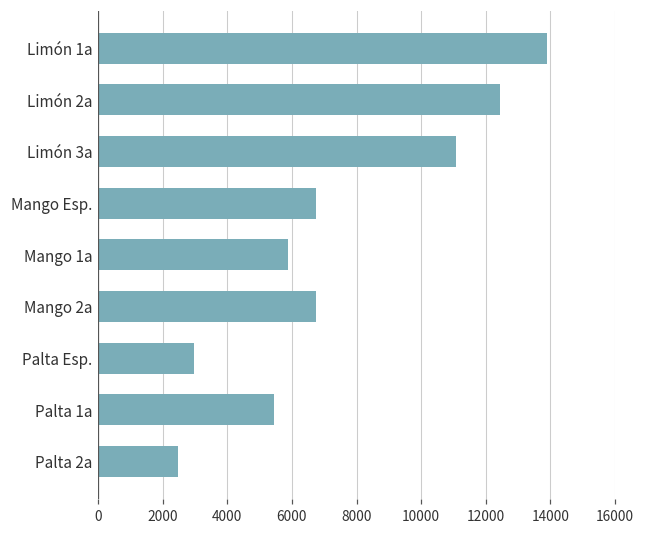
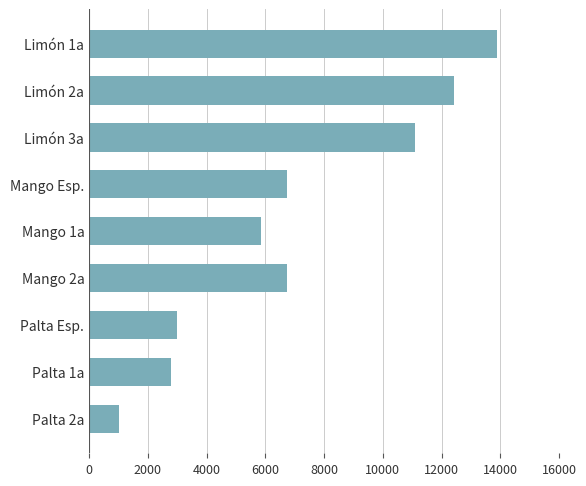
Palta 1a: 5400 -> 2800
Palta 2a: 2500 -> 1000
